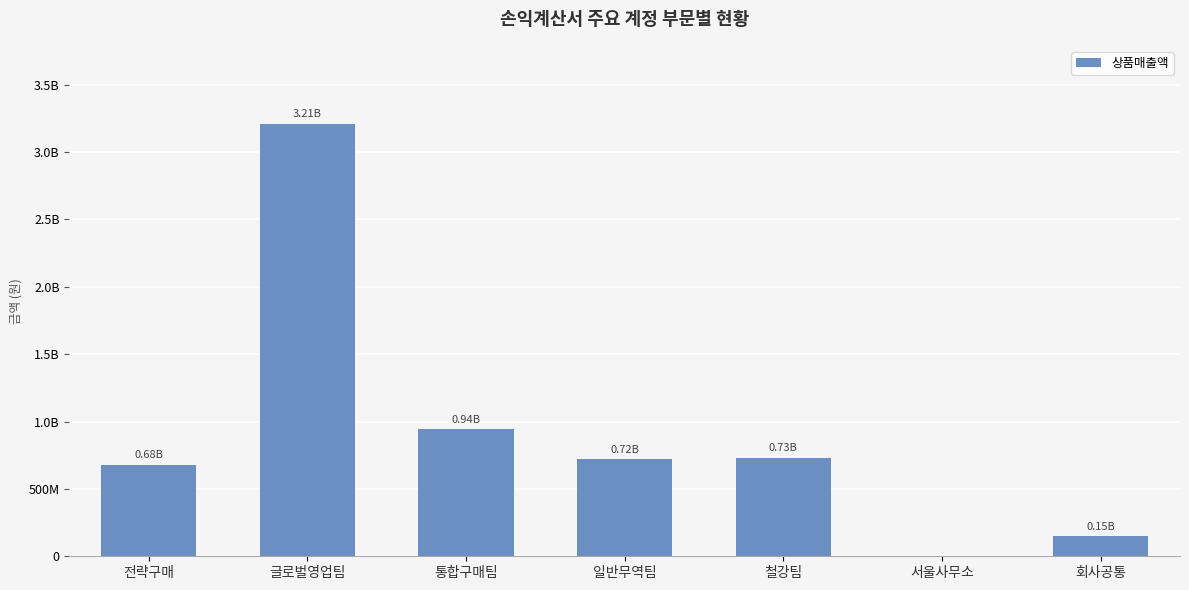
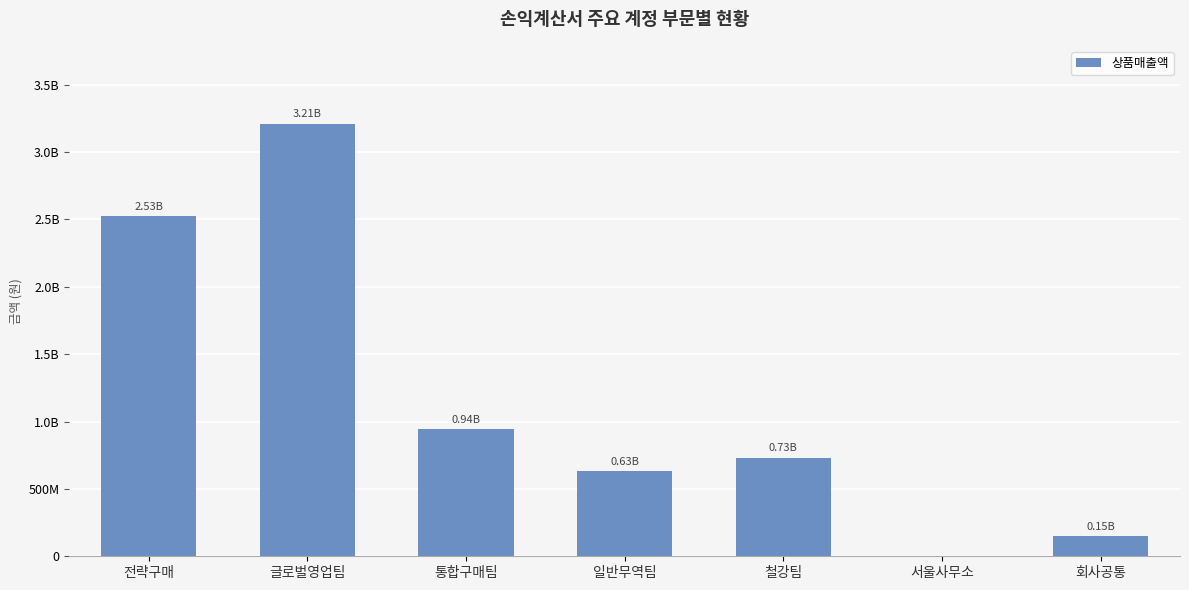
전략구매: 0.68B -> 2.53B
일반무역팀: 0.72B -> 0.63B
